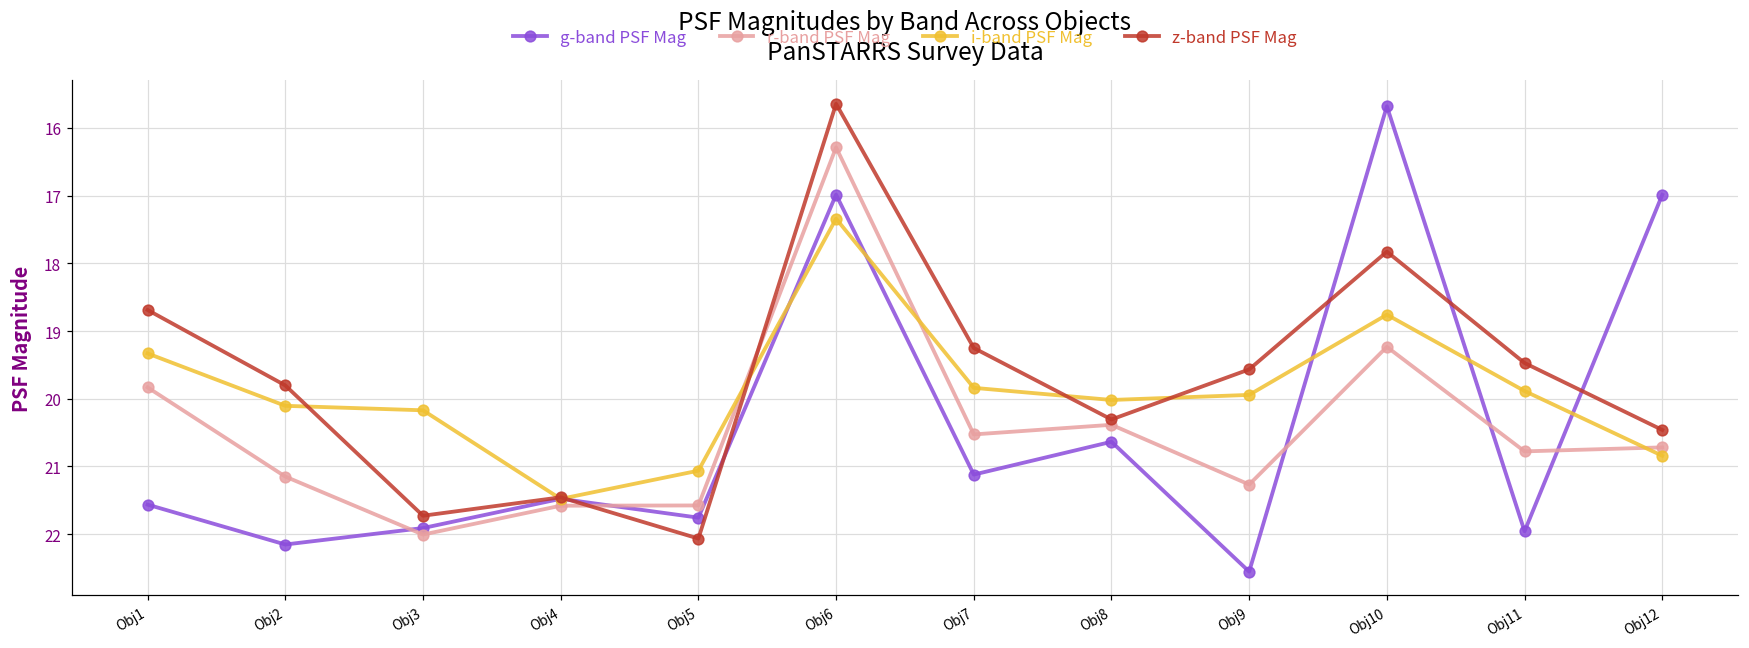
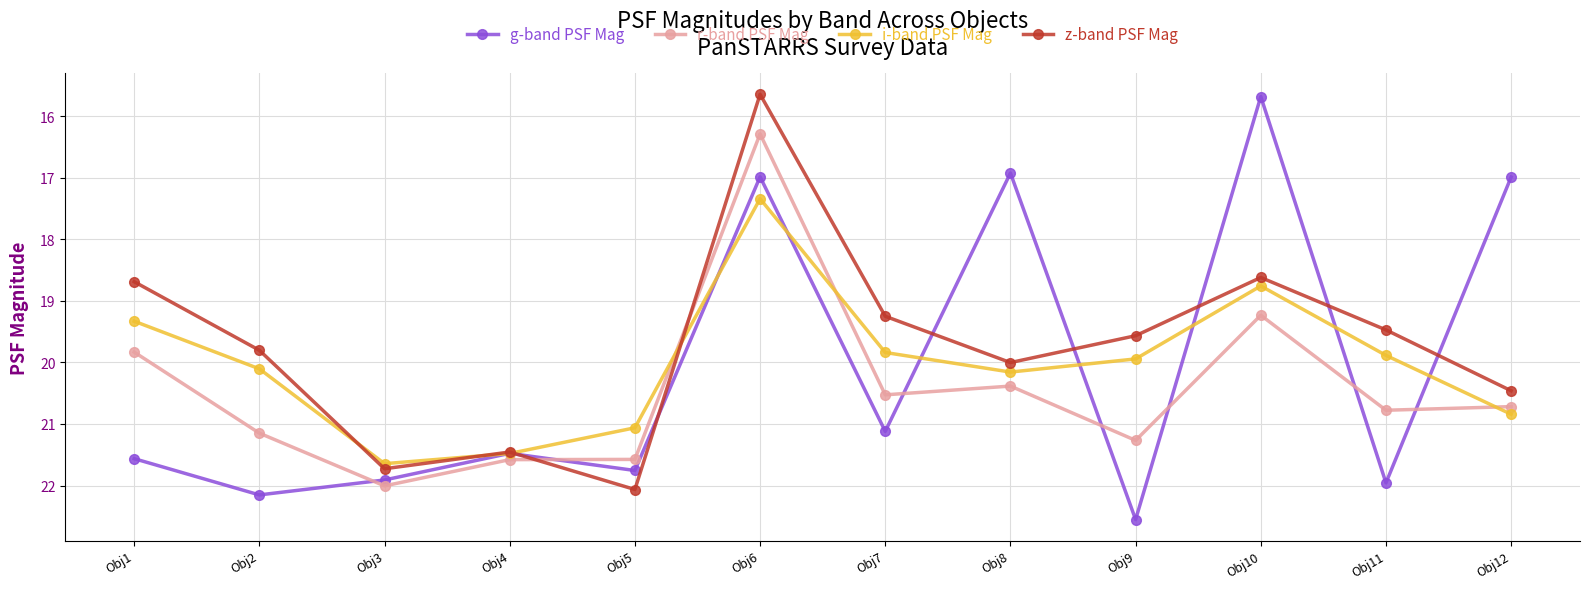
i-band PSF Mag, Obj3: 20.2 -> 21.6
g-band PSF Mag, Obj8: 20.6 -> 16.9
i-band PSF Mag, Obj8: 20.0 -> 20.2
z-band PSF Mag, Obj8: 20.3 -> 20.0
z-band PSF Mag, Obj10: 17.8 -> 18.6
